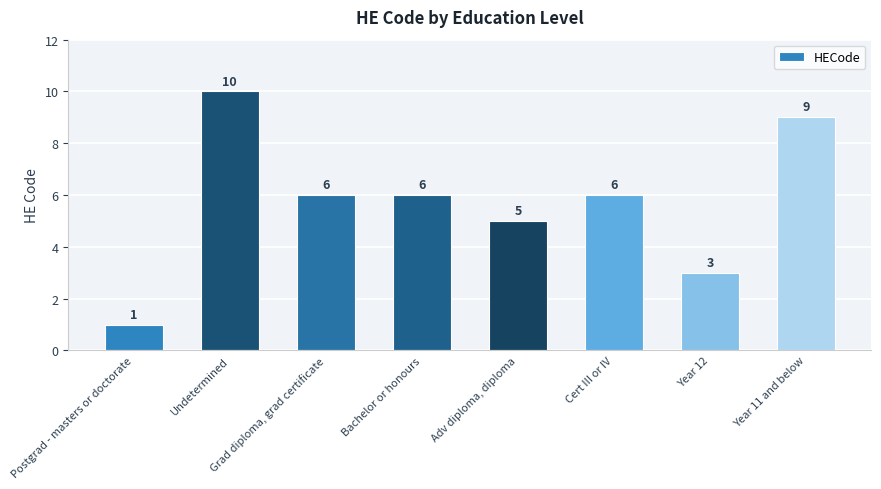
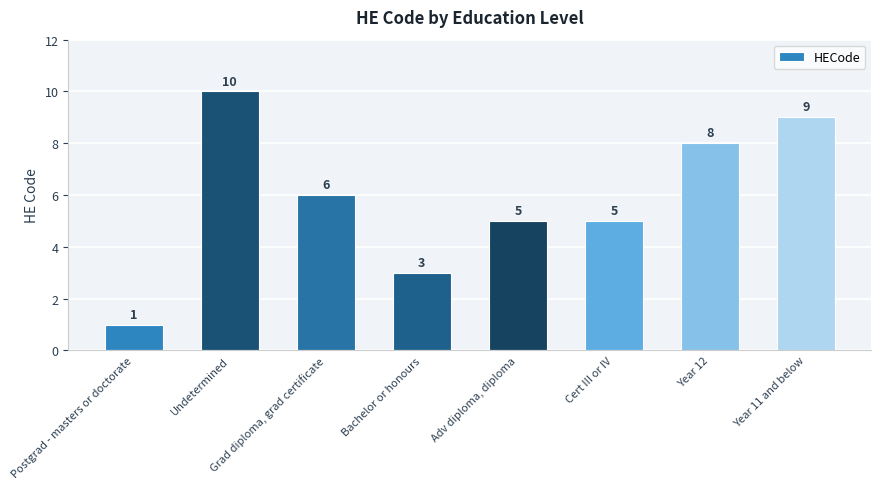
Bachelor or honours: 6 -> 3
Cert III or IV: 6 -> 5
Year 12: 3 -> 8
